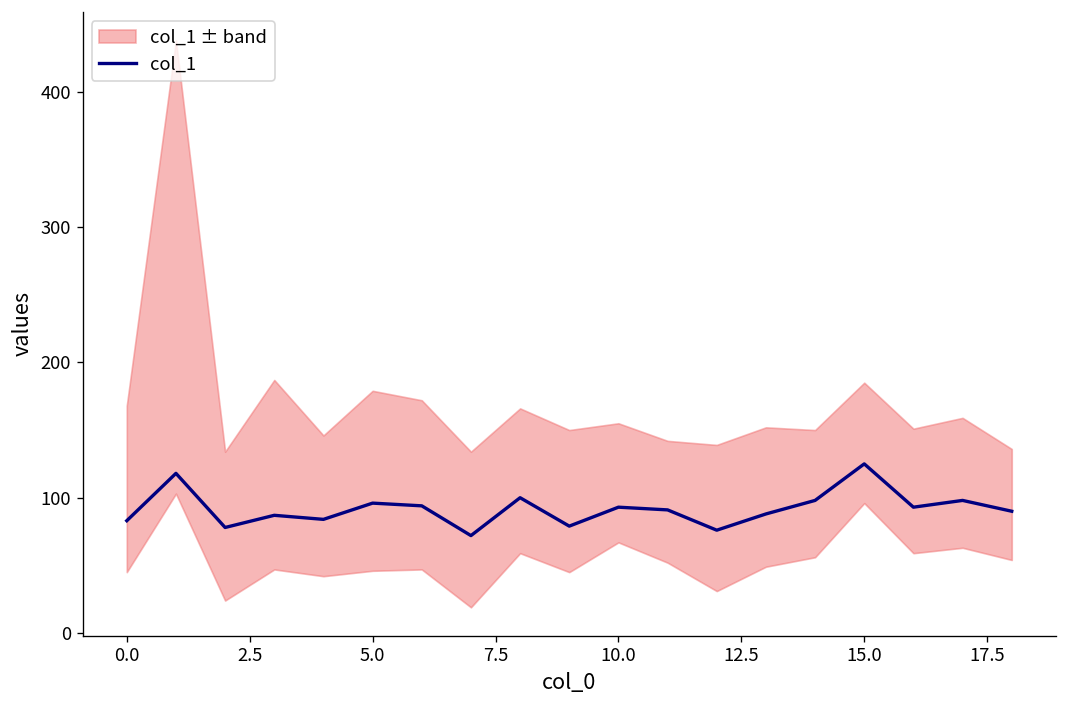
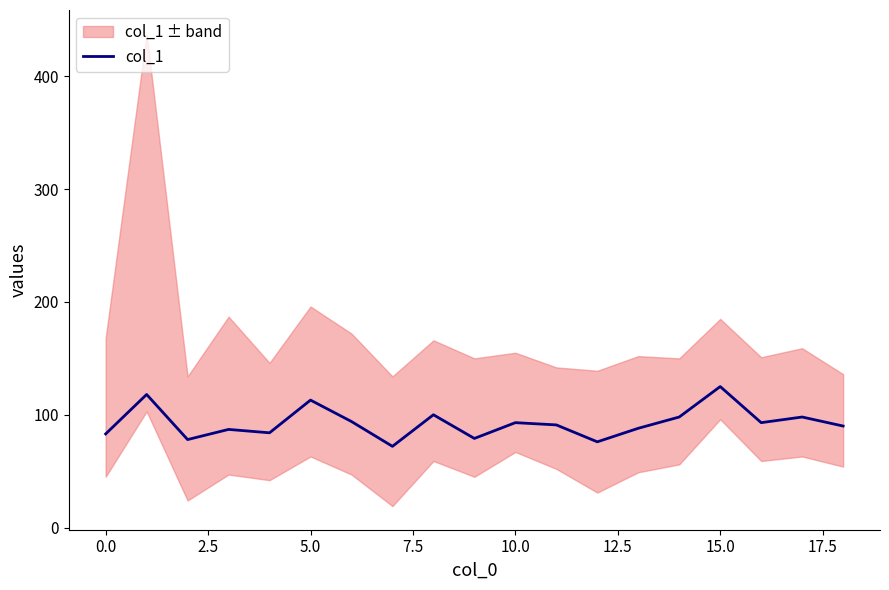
col_1, 5.0: 96 -> 113
